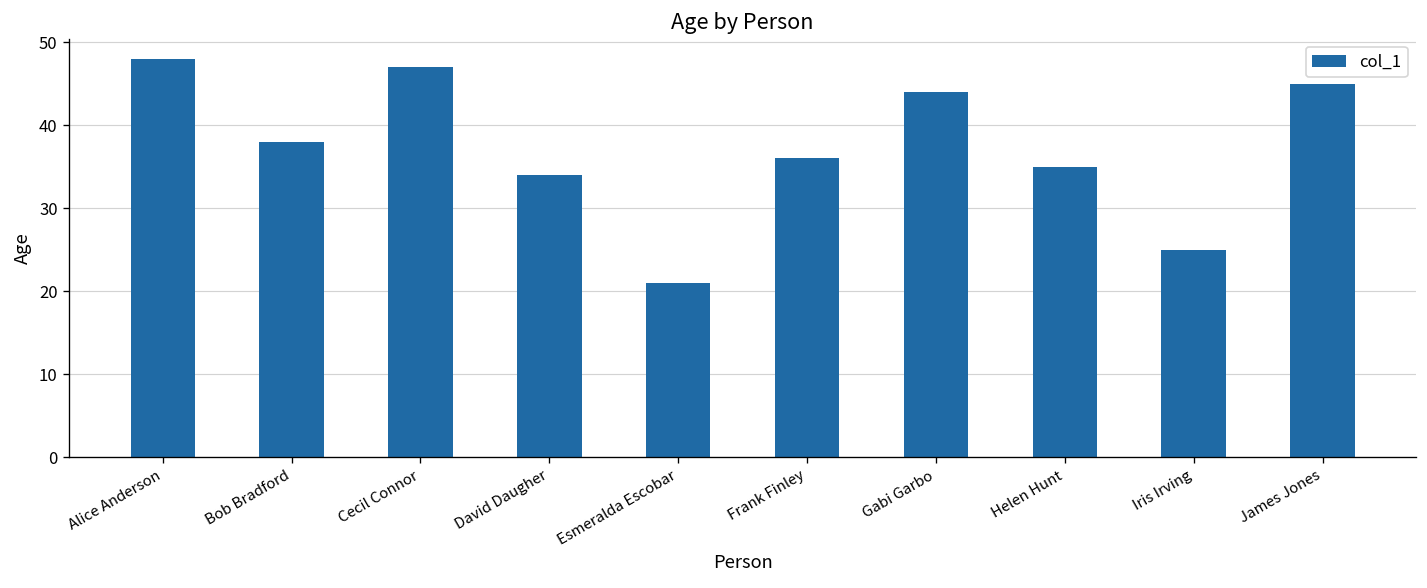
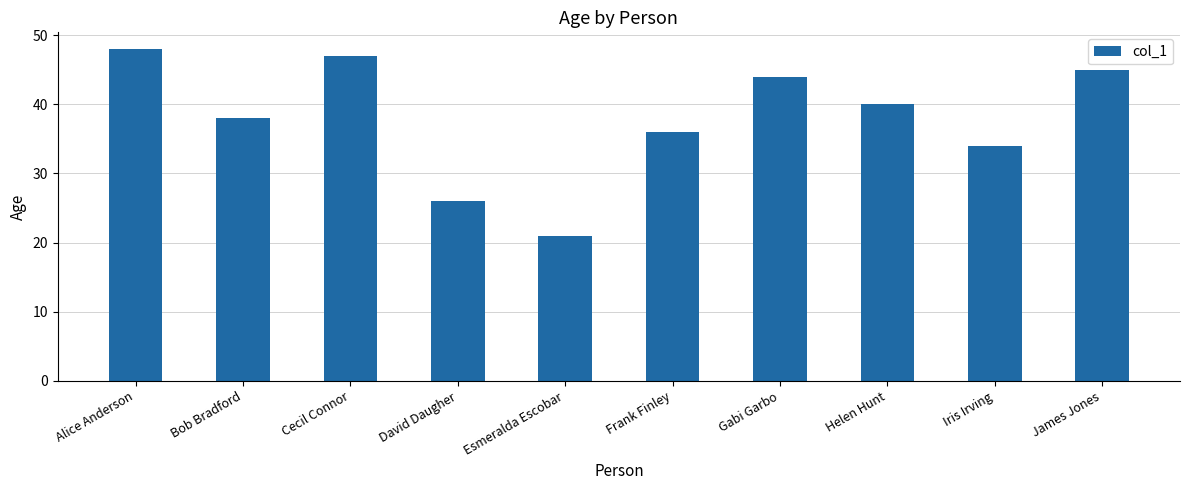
David Daugher: 34 -> 26
Helen Hunt: 35 -> 40
Iris Irving: 25 -> 34
